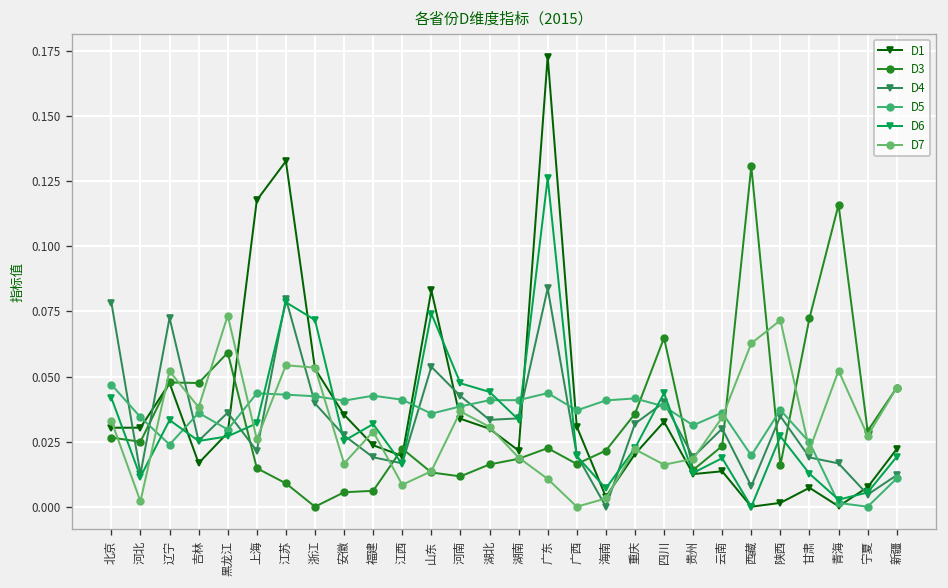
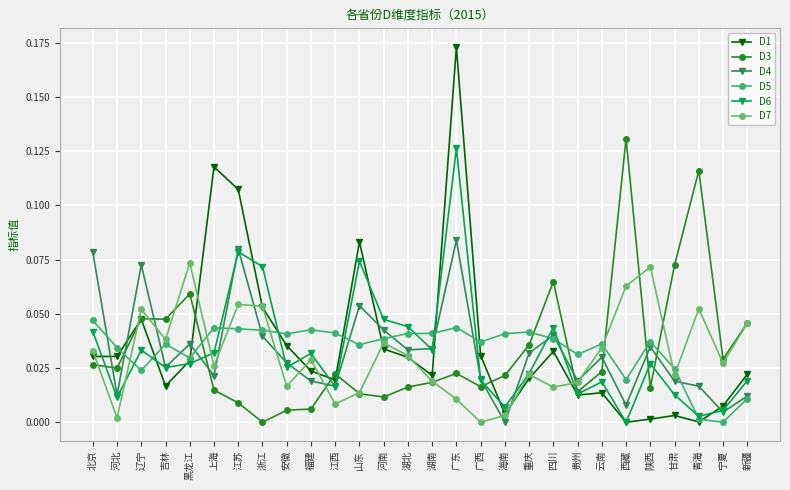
D1, 江苏: 0.133 -> 0.107
D1, 甘肃: 0.007 -> 0.003
